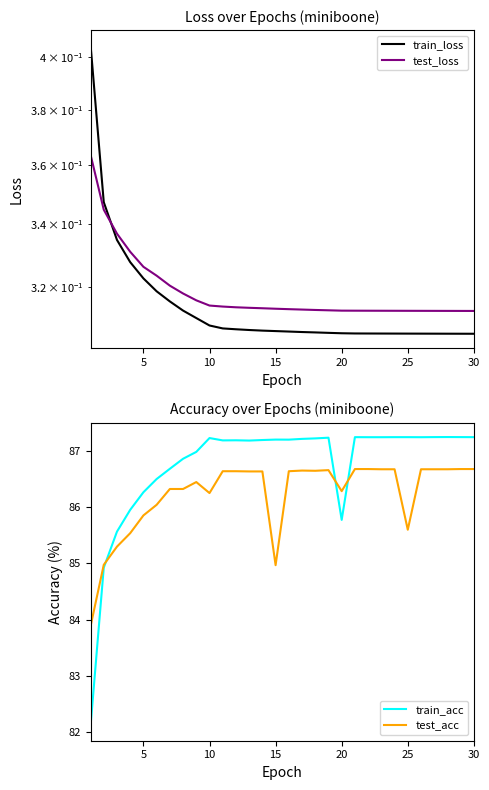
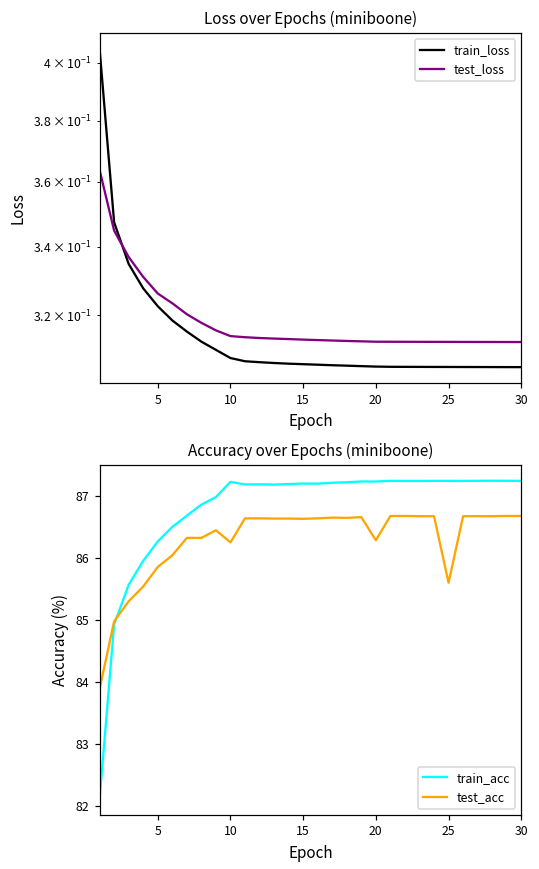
Accuracy over Epochs (miniboone), test_acc, 15: 85.0 -> 86.6
Accuracy over Epochs (miniboone), train_acc, 20: 85.8 -> 87.2
